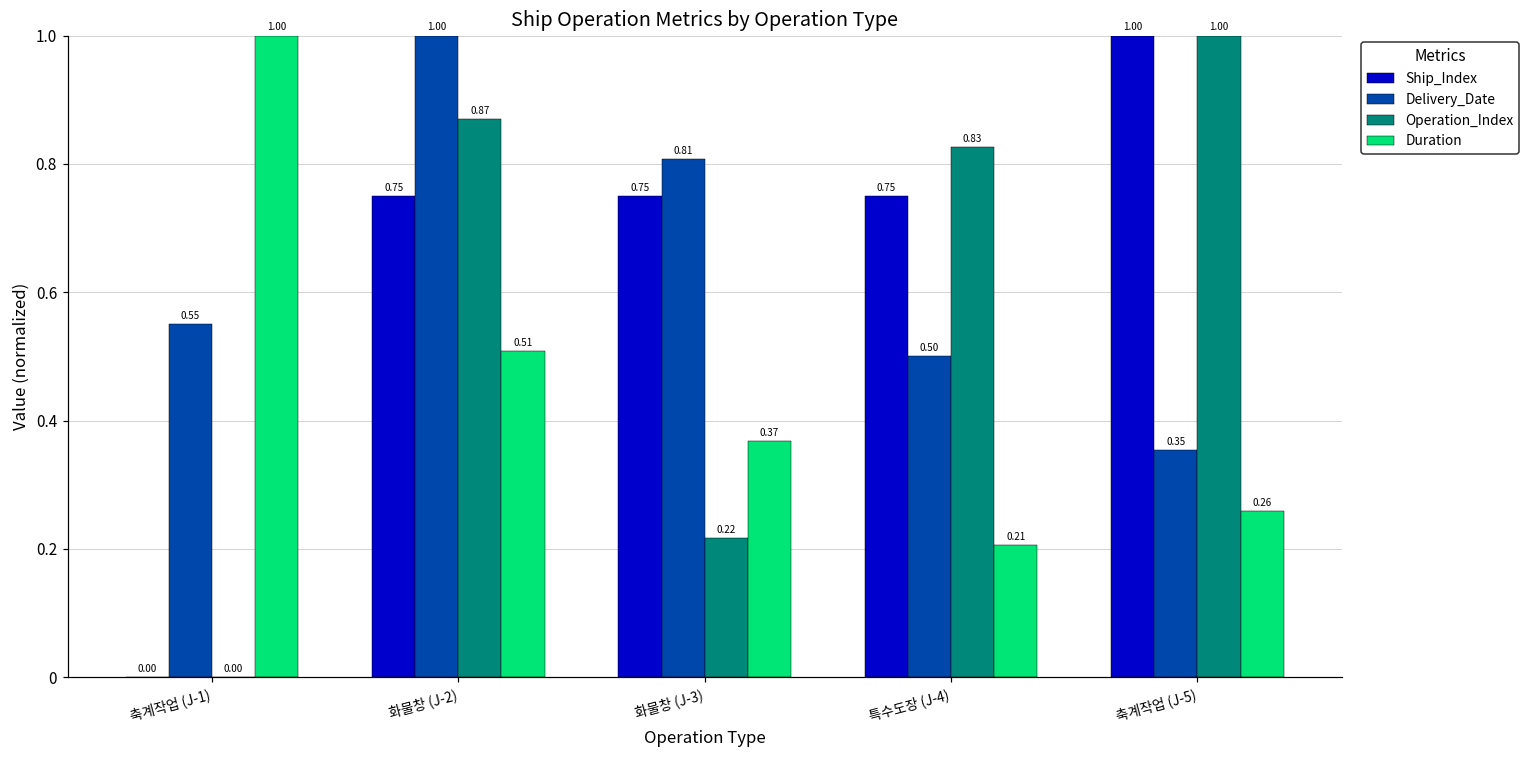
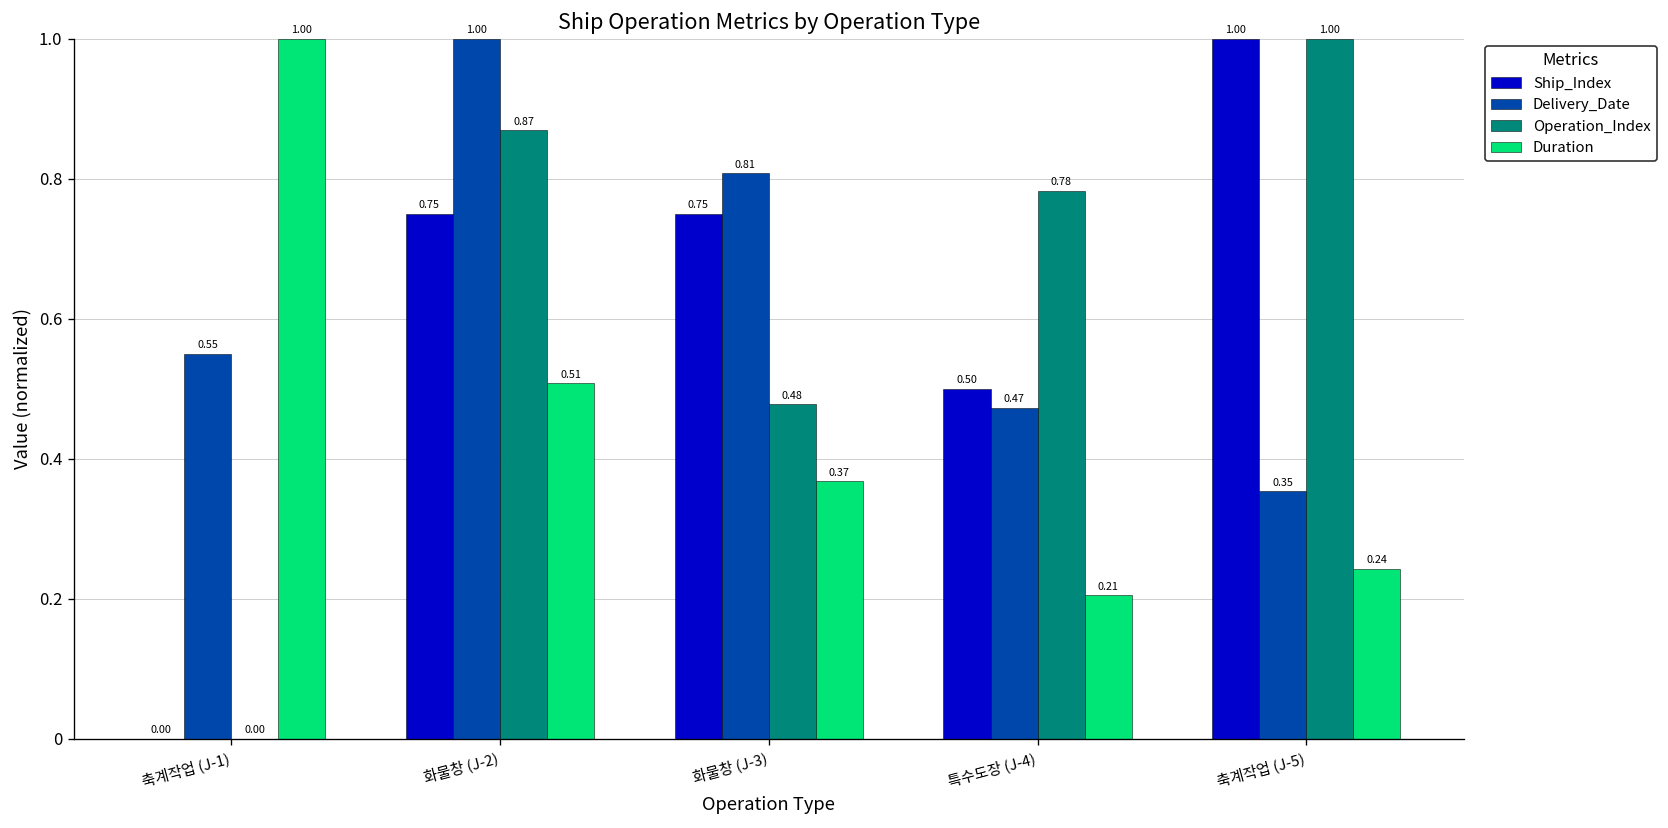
Operation_Index, 화물창 (J-3): 0.22 -> 0.48
Ship_Index, 특수도장 (J-4): 0.75 -> 0.50
Delivery_Date, 특수도장 (J-4): 0.50 -> 0.47
Operation_Index, 특수도장 (J-4): 0.83 -> 0.78
Duration, 축계작업 (J-5): 0.26 -> 0.24
